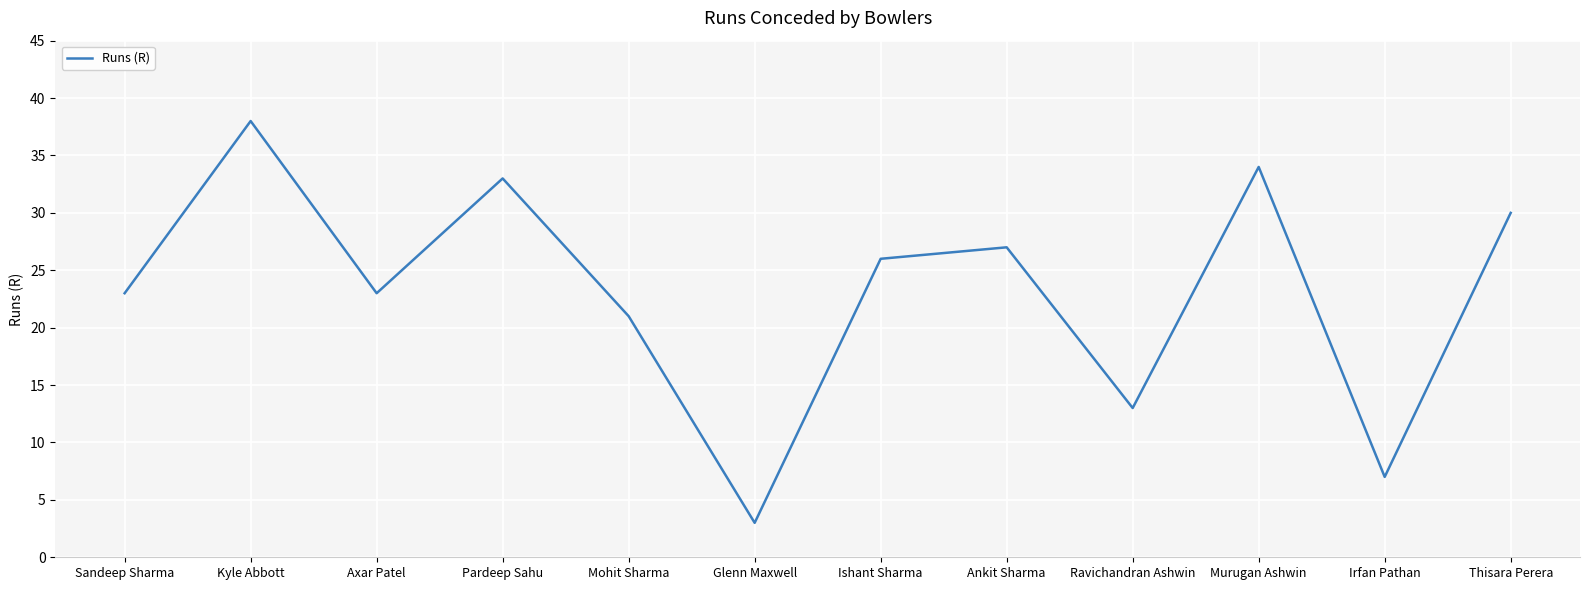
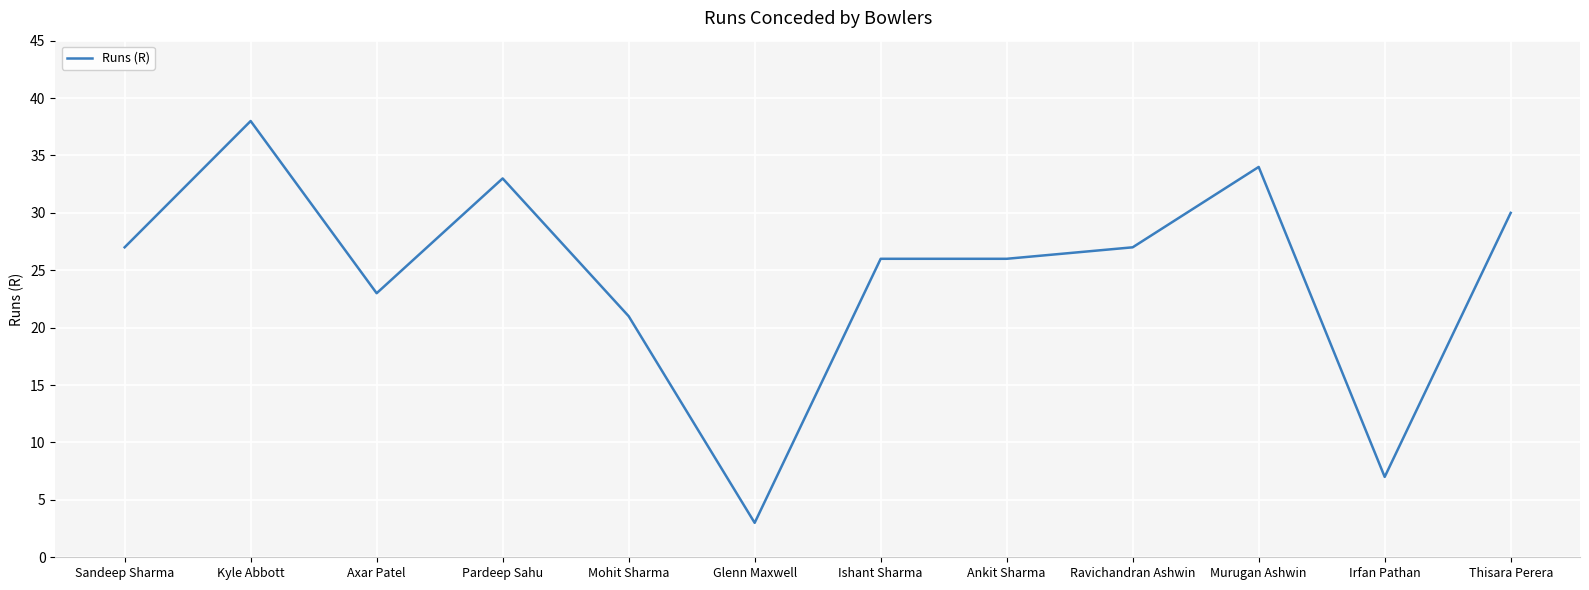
Sandeep Sharma: 23 -> 27
Ankit Sharma: 27 -> 26
Ravichandran Ashwin: 13 -> 27
